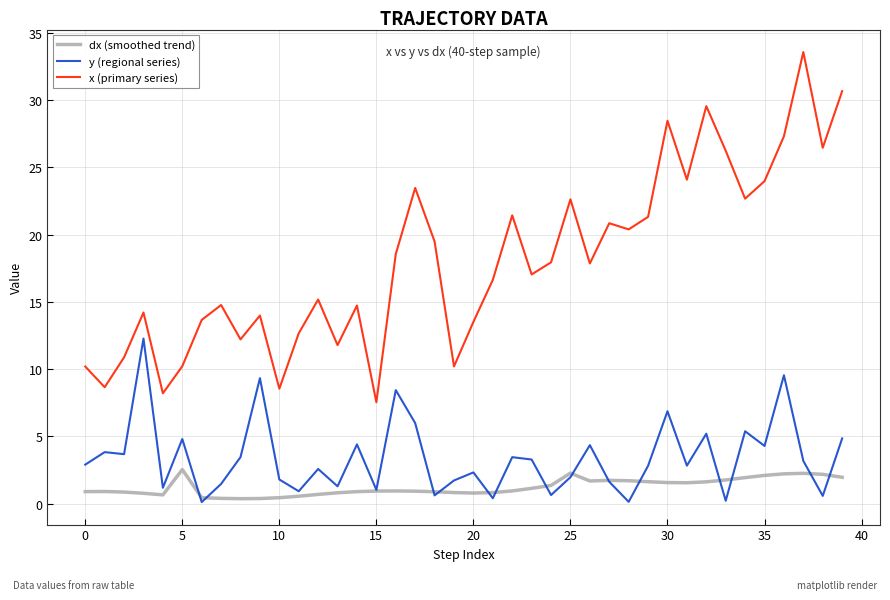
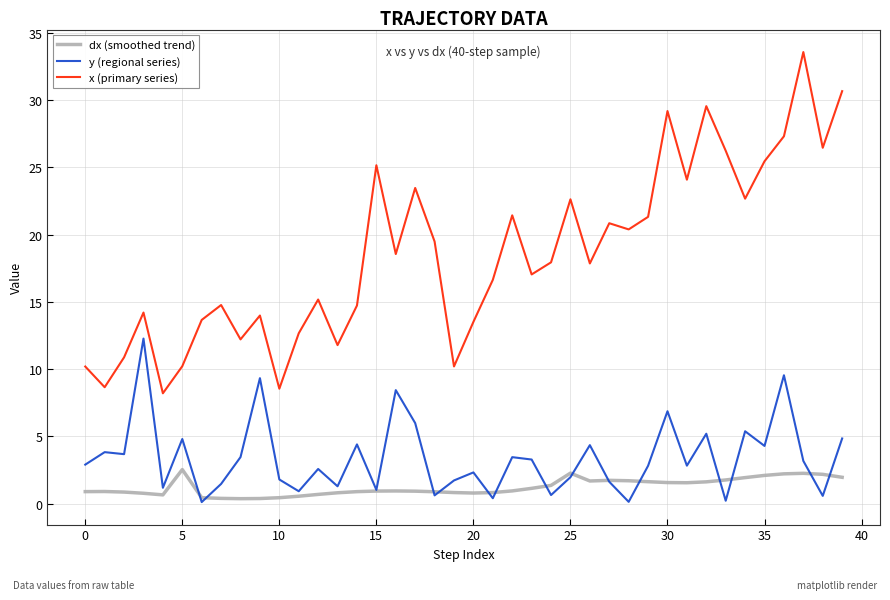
x (primary series), 15: 7.5 -> 25.2
x (primary series), 30: 28.5 -> 29.2
x (primary series), 35: 24.0 -> 25.4
